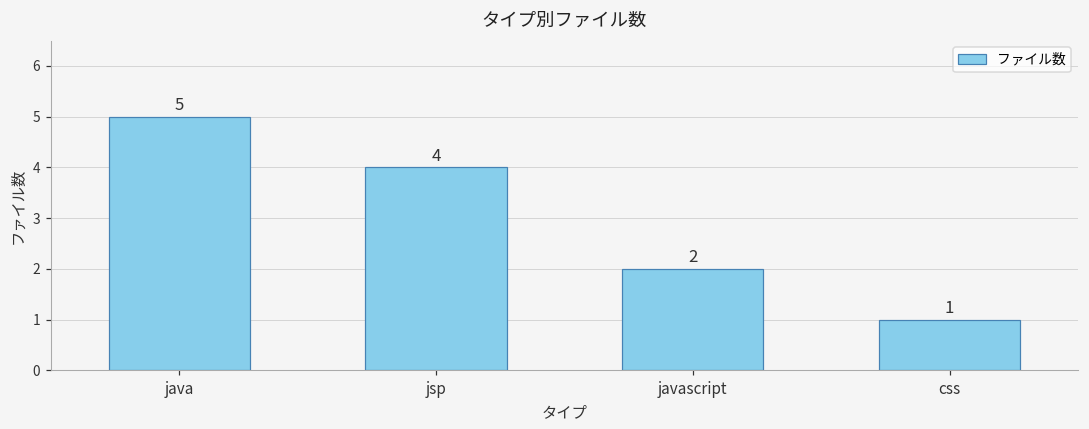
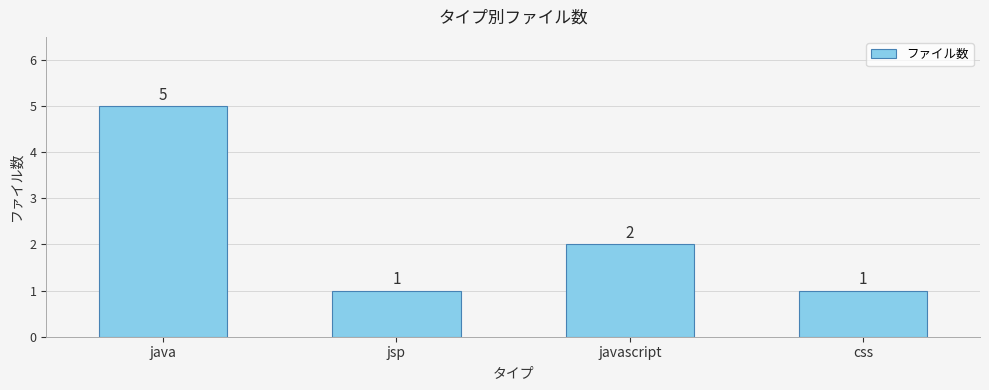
jsp: 4 -> 1
